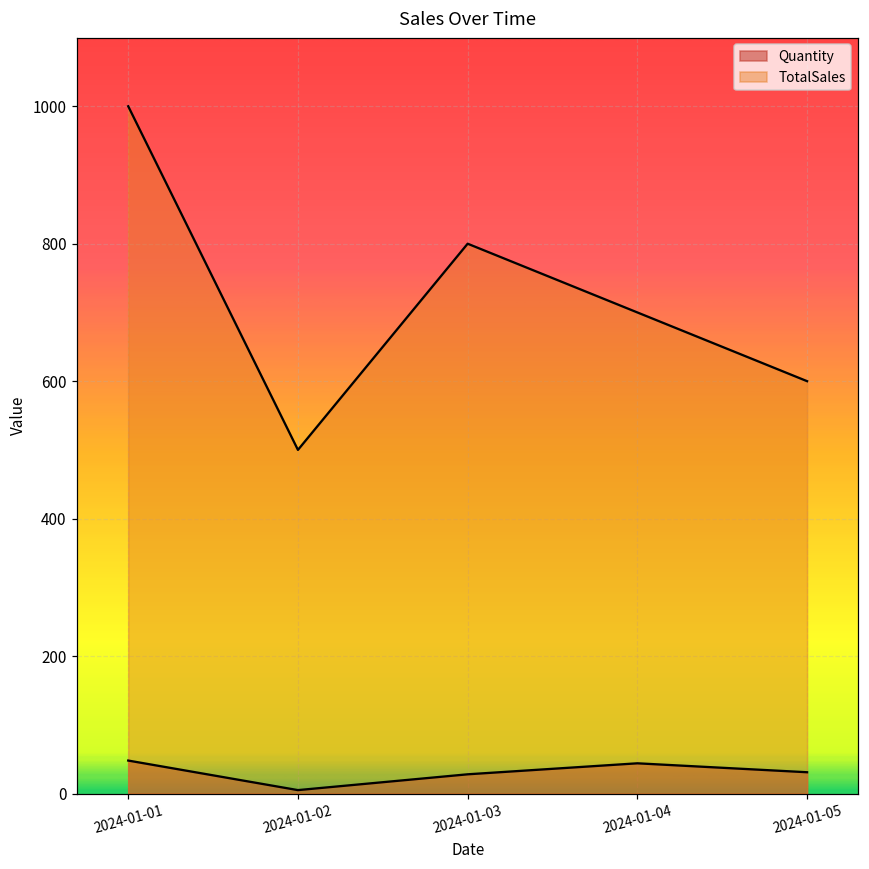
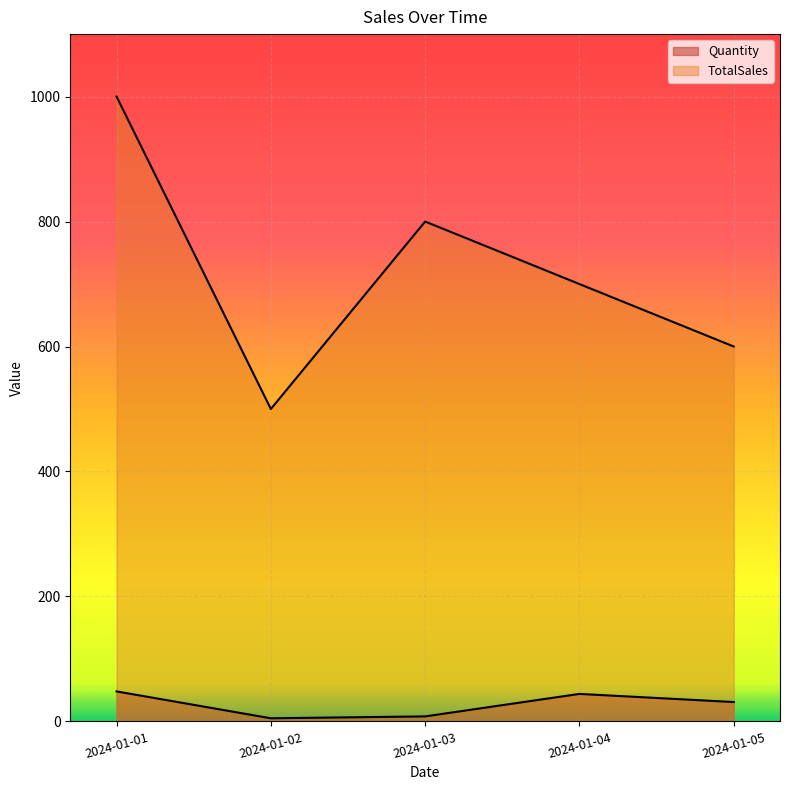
Quantity, 2024-01-03: 30 -> 10
